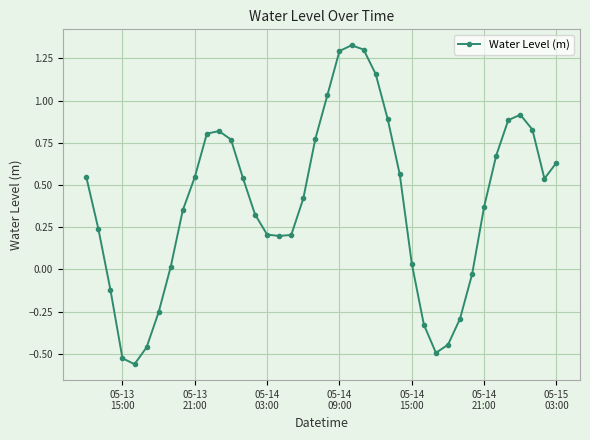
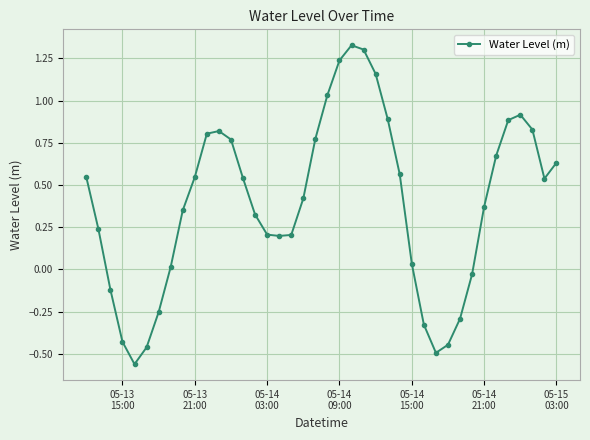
05-13 15:00: -0.53 -> -0.43
05-14 09:00: 1.29 -> 1.24
